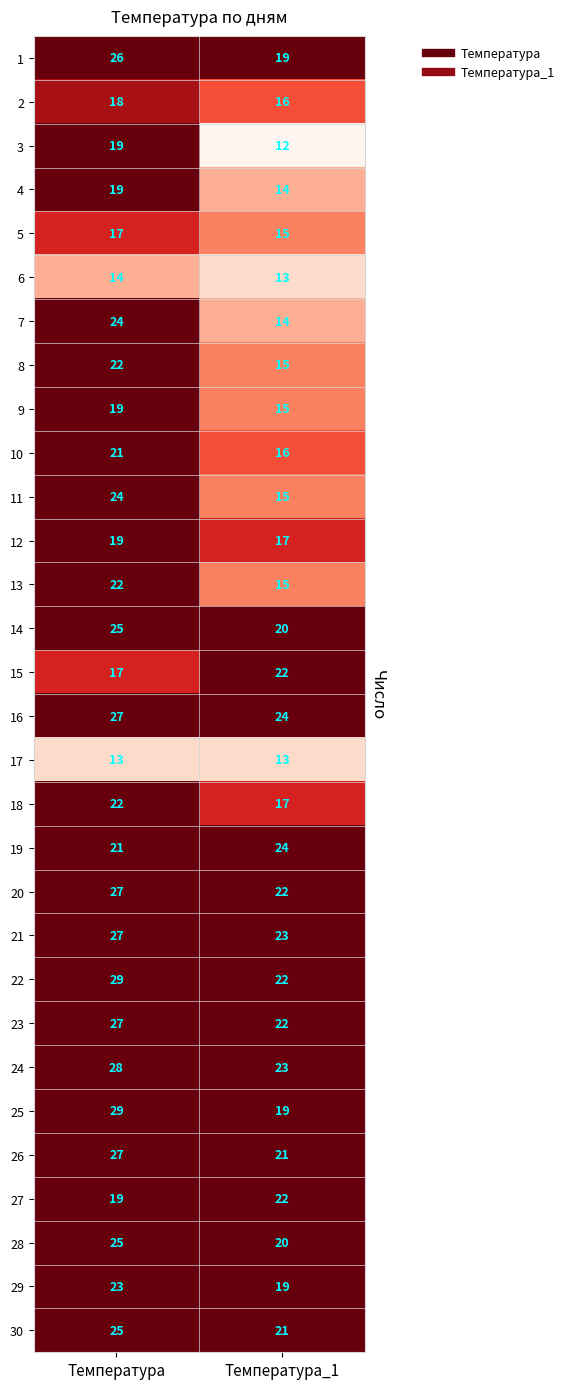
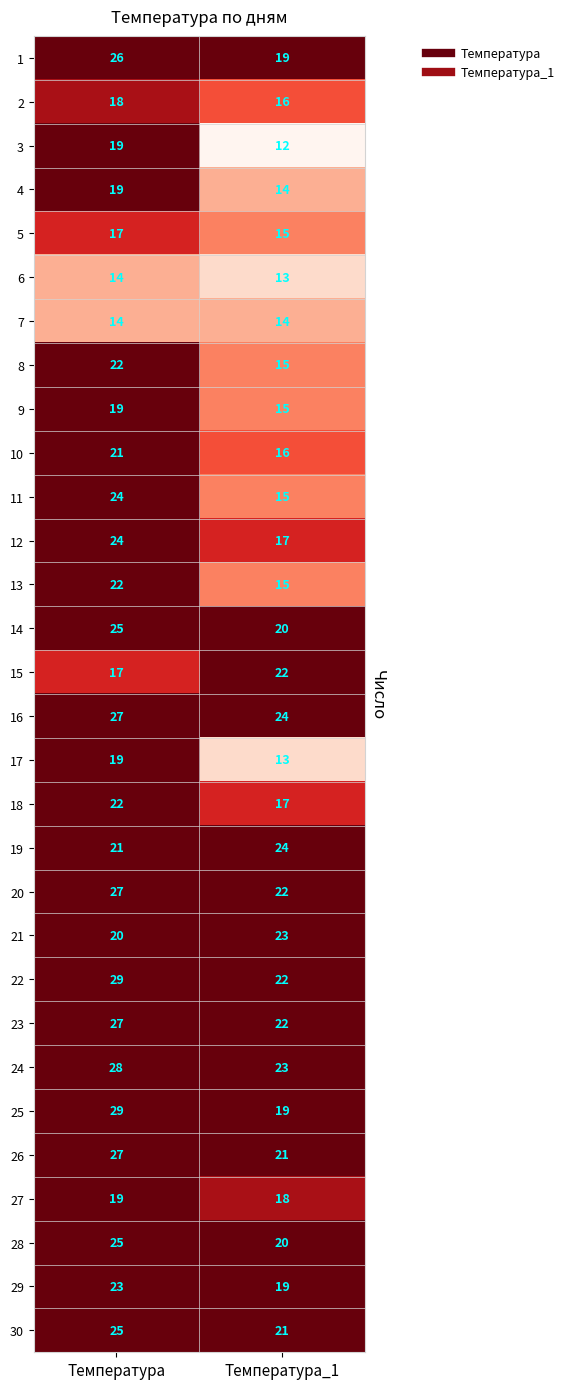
7, Температура: 24 -> 14
12, Температура: 19 -> 24
17, Температура: 13 -> 19
21, Температура: 27 -> 20
27, Температура_1: 22 -> 18
